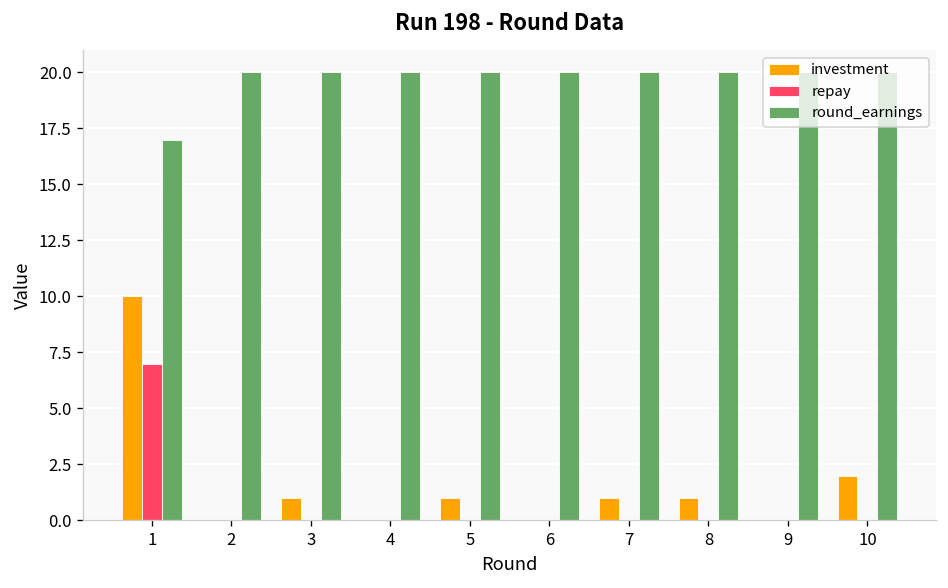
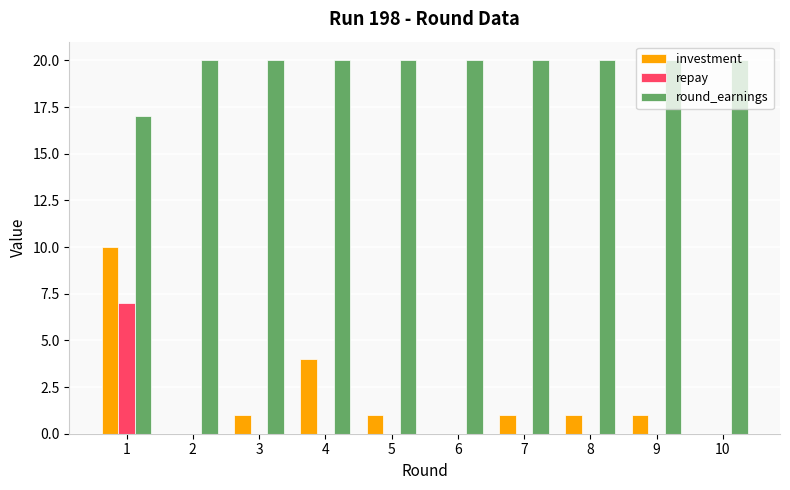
investment, 4: 0 -> 4
investment, 9: 0 -> 1
investment, 10: 2 -> 0
